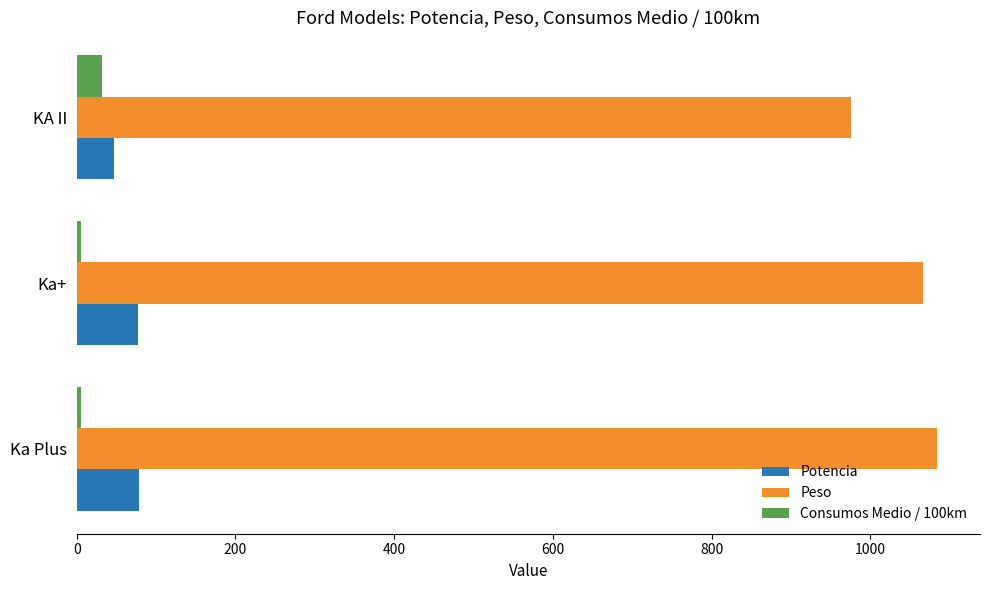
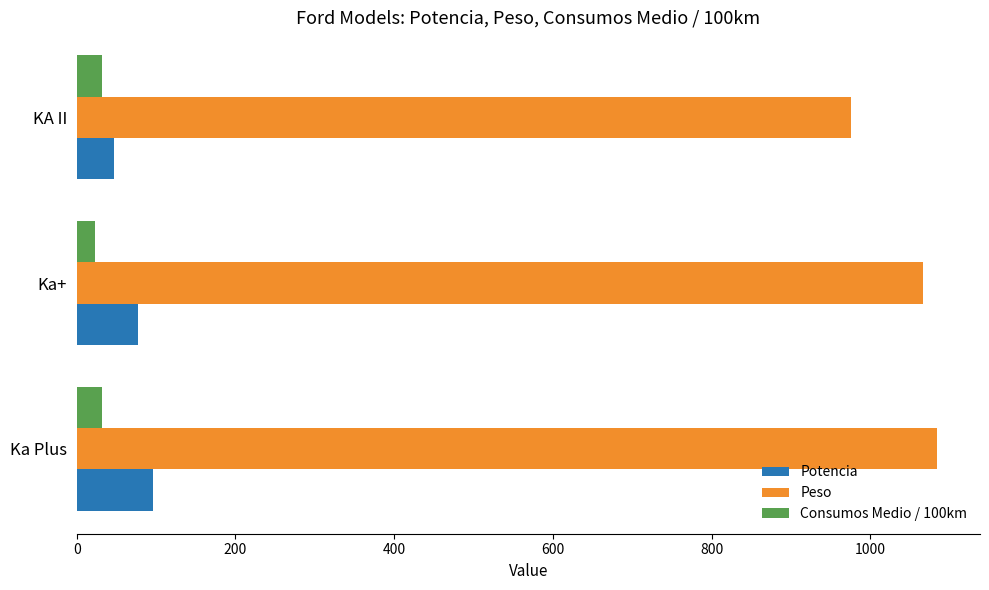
Consumos Medio / 100km, Ka+: 10 -> 20
Consumos Medio / 100km, Ka Plus: 0 -> 30
Potencia, Ka Plus: 80 -> 100
